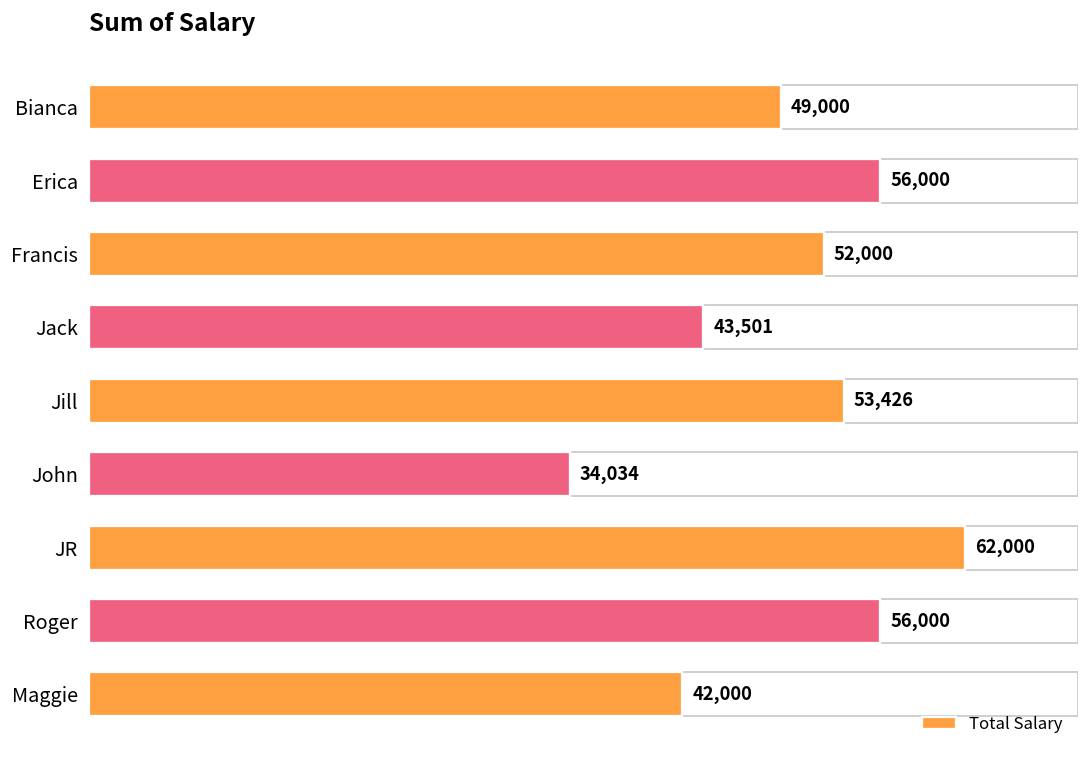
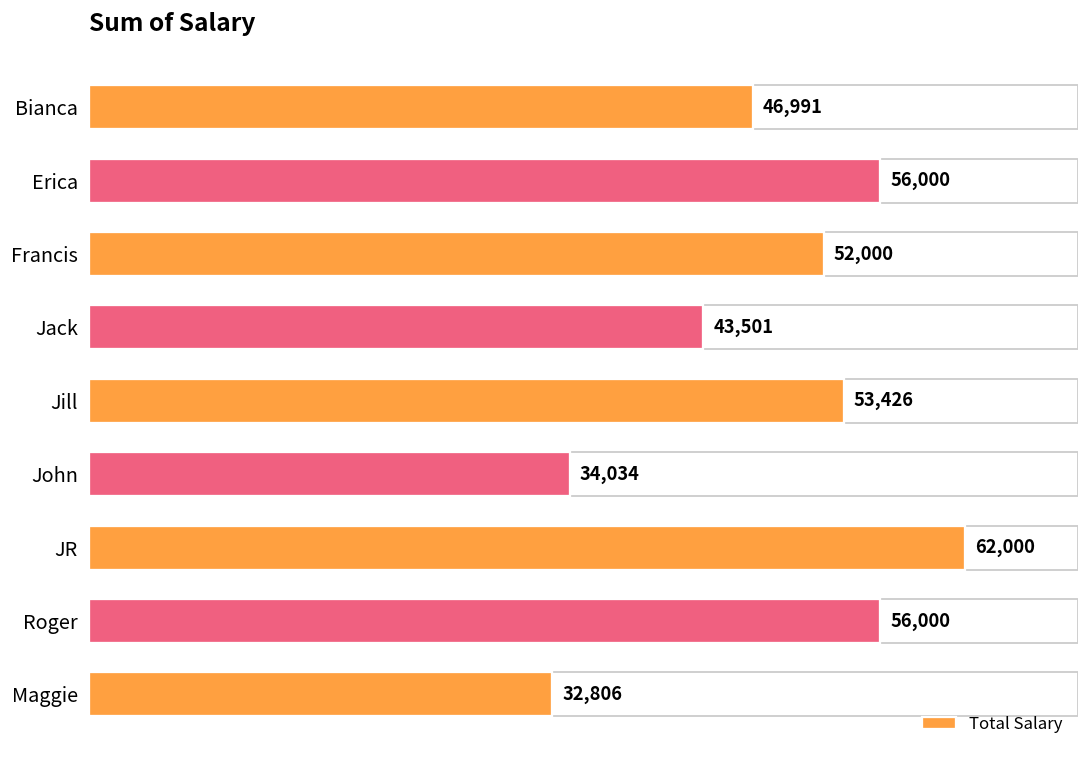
Bianca: 49,000 -> 46,991
Maggie: 42,000 -> 32,806
